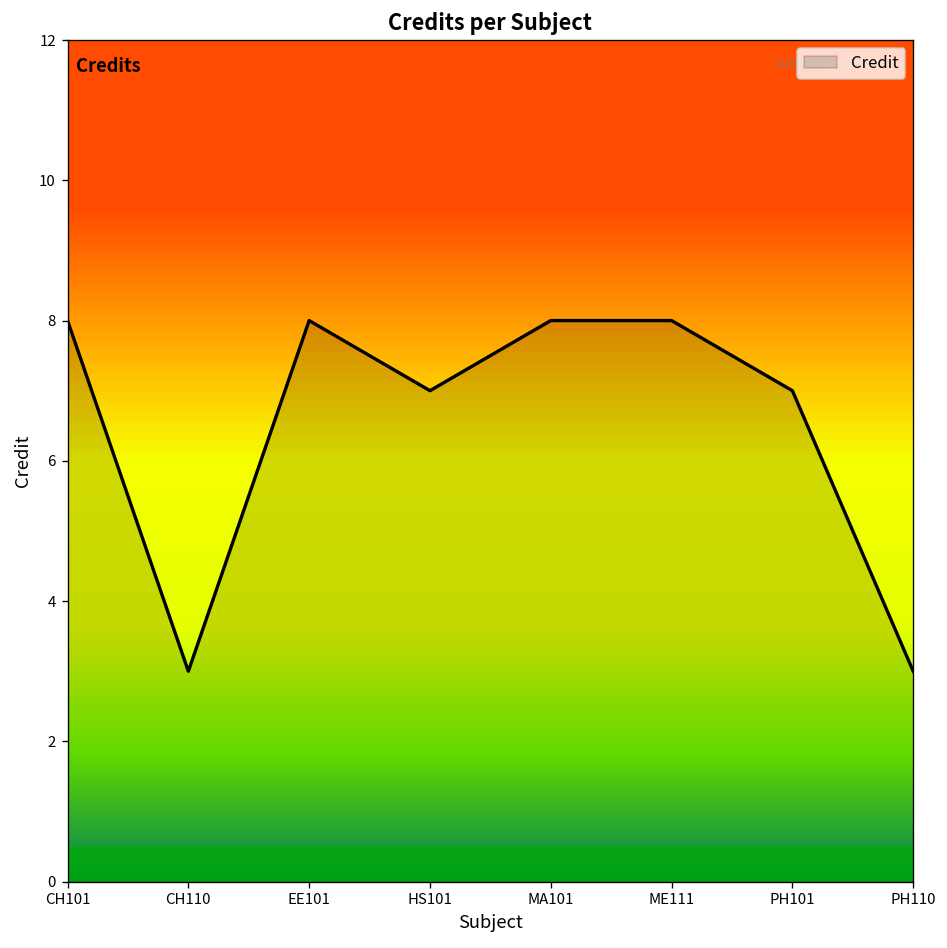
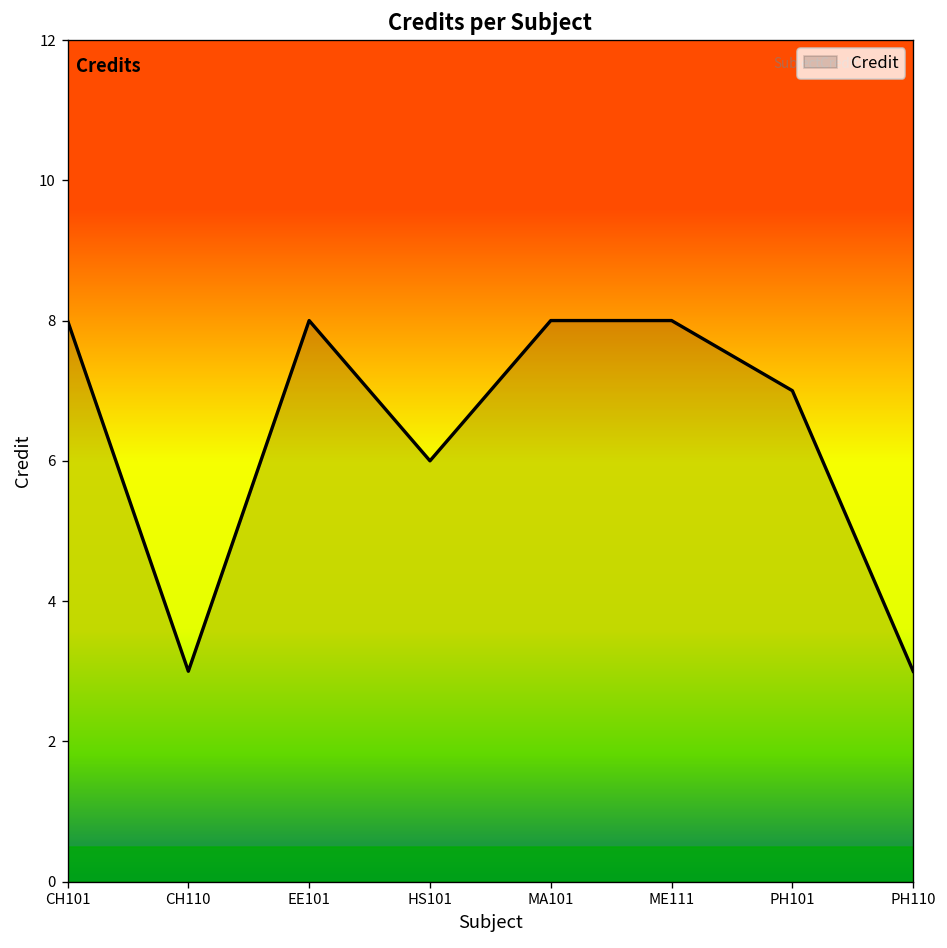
HS101: 7 -> 6
